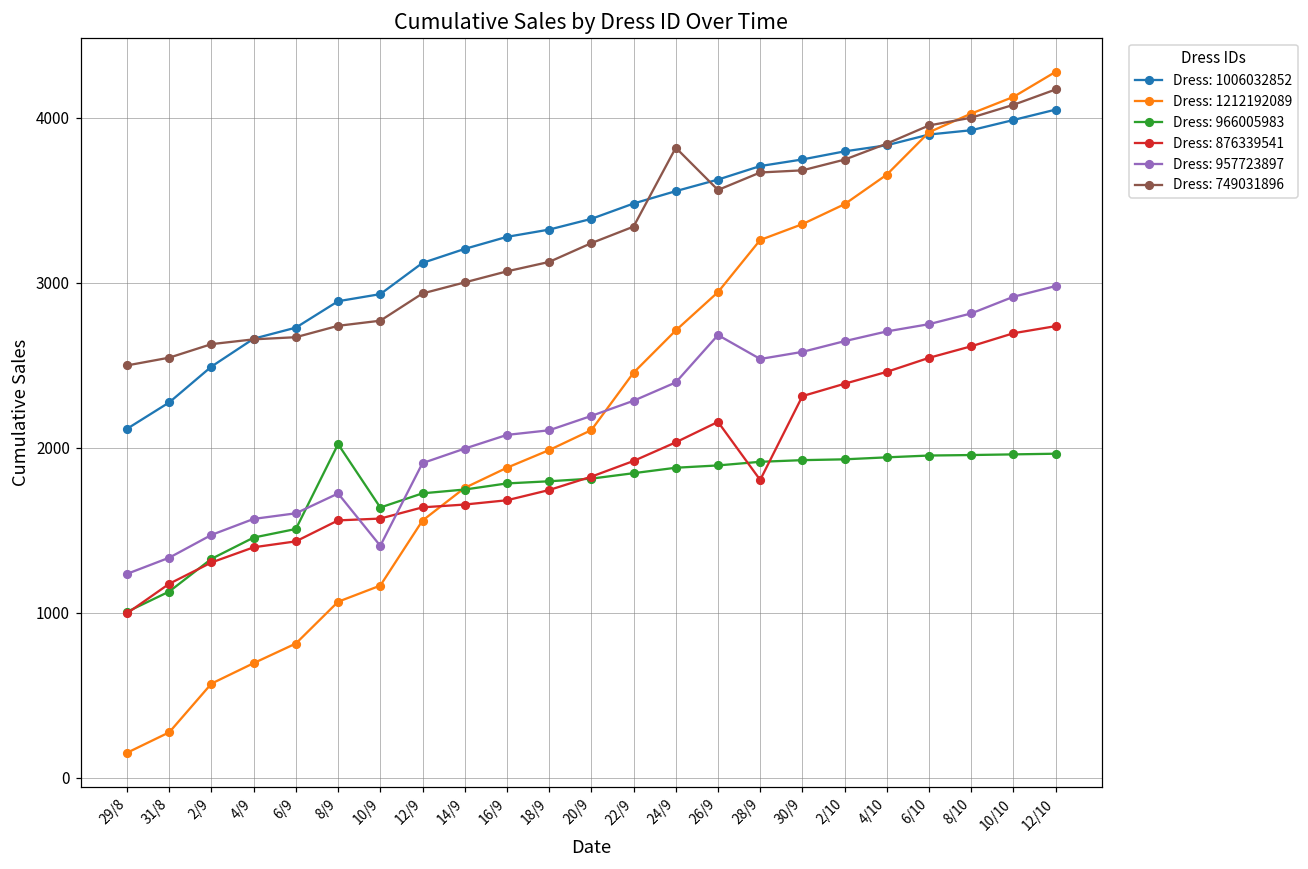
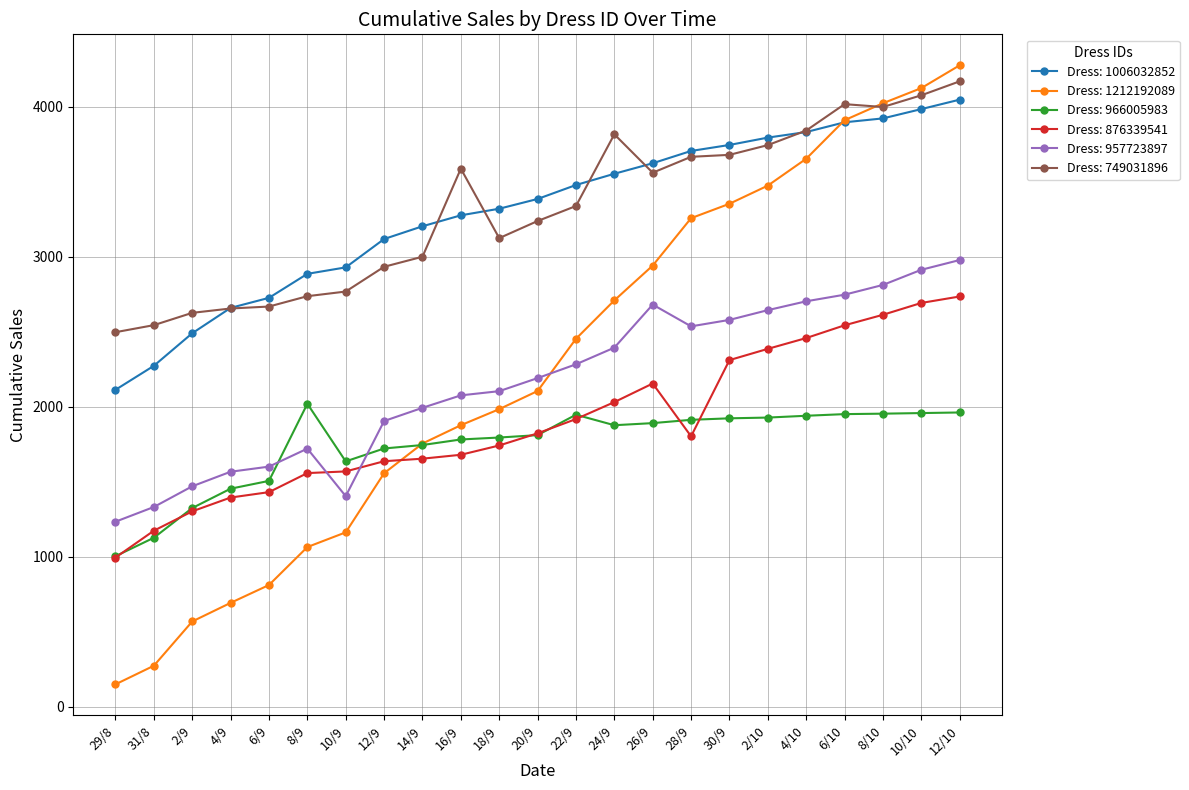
Dress: 749031896, 16/9: 3070 -> 3590
Dress: 966005983, 22/9: 1850 -> 1950
Dress: 749031896, 6/10: 3950 -> 4020
